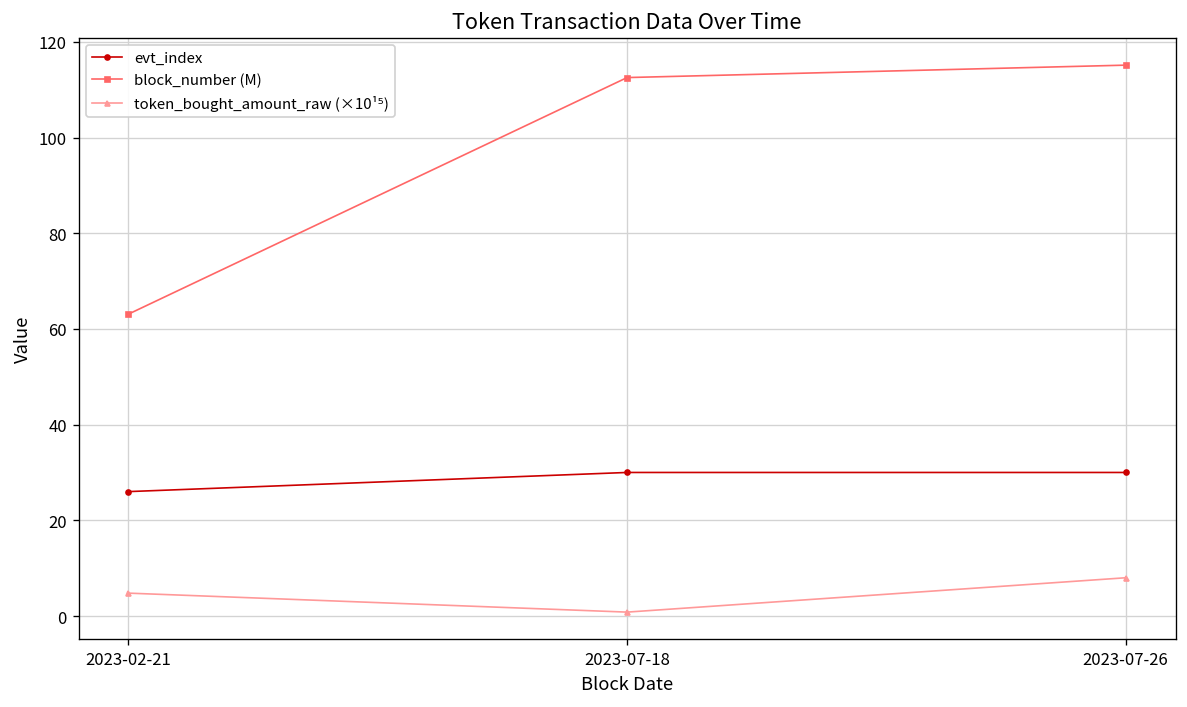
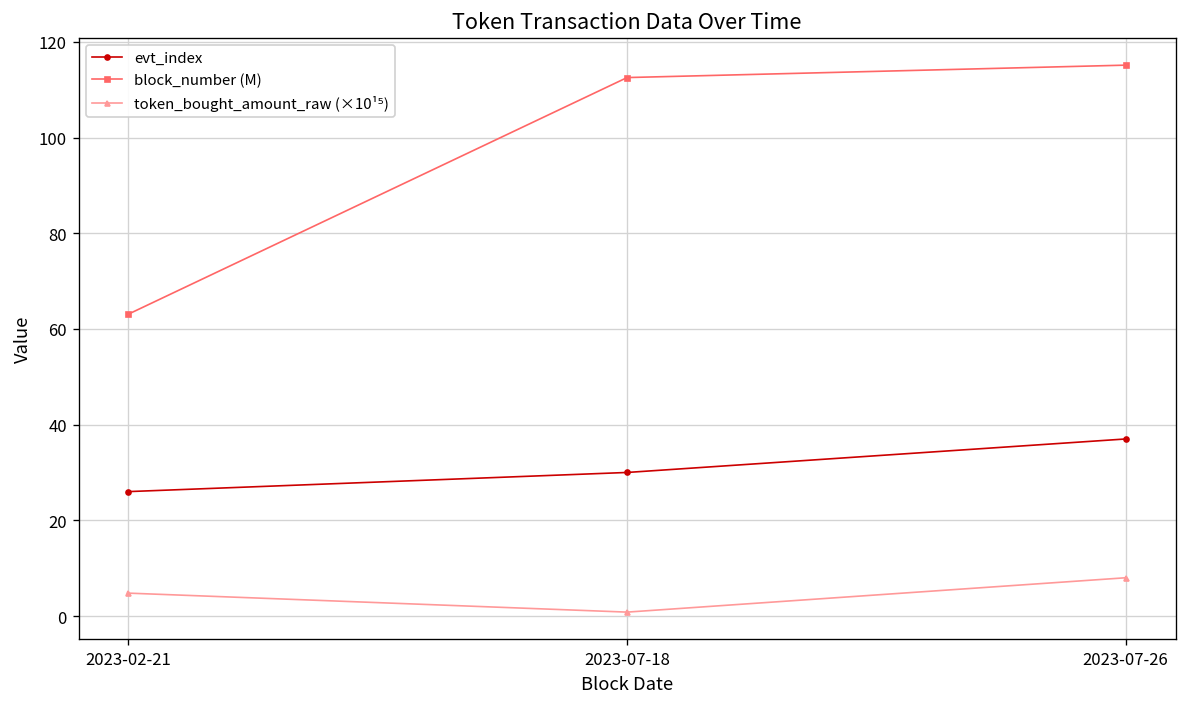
evt_index, 2023-07-26: 30 -> 37
